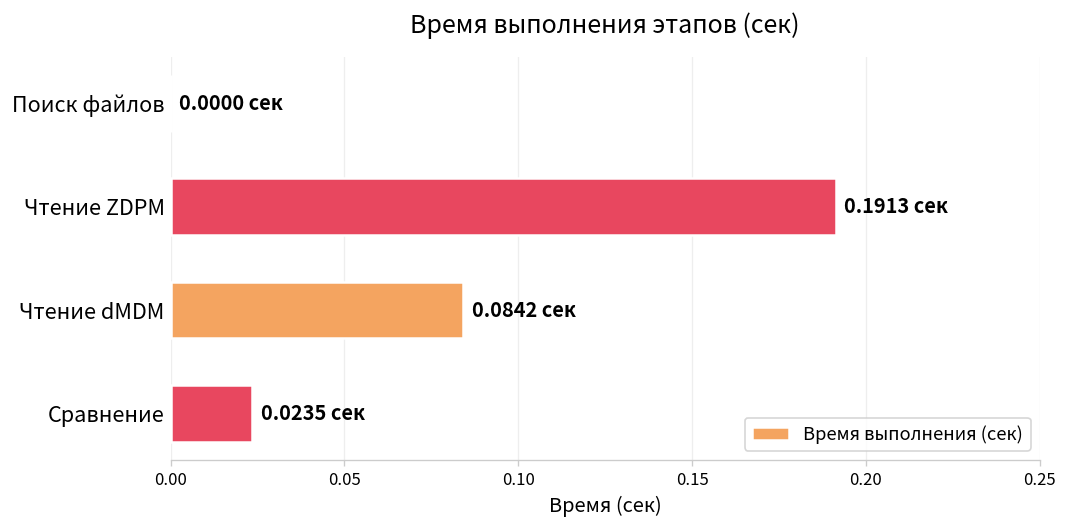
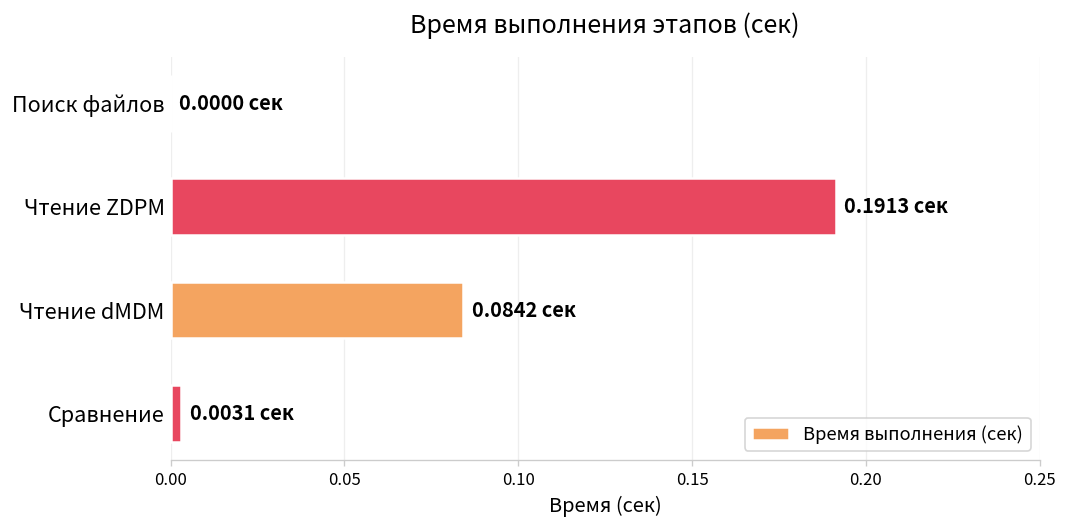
Сравнение: 0.0235 -> 0.0031
